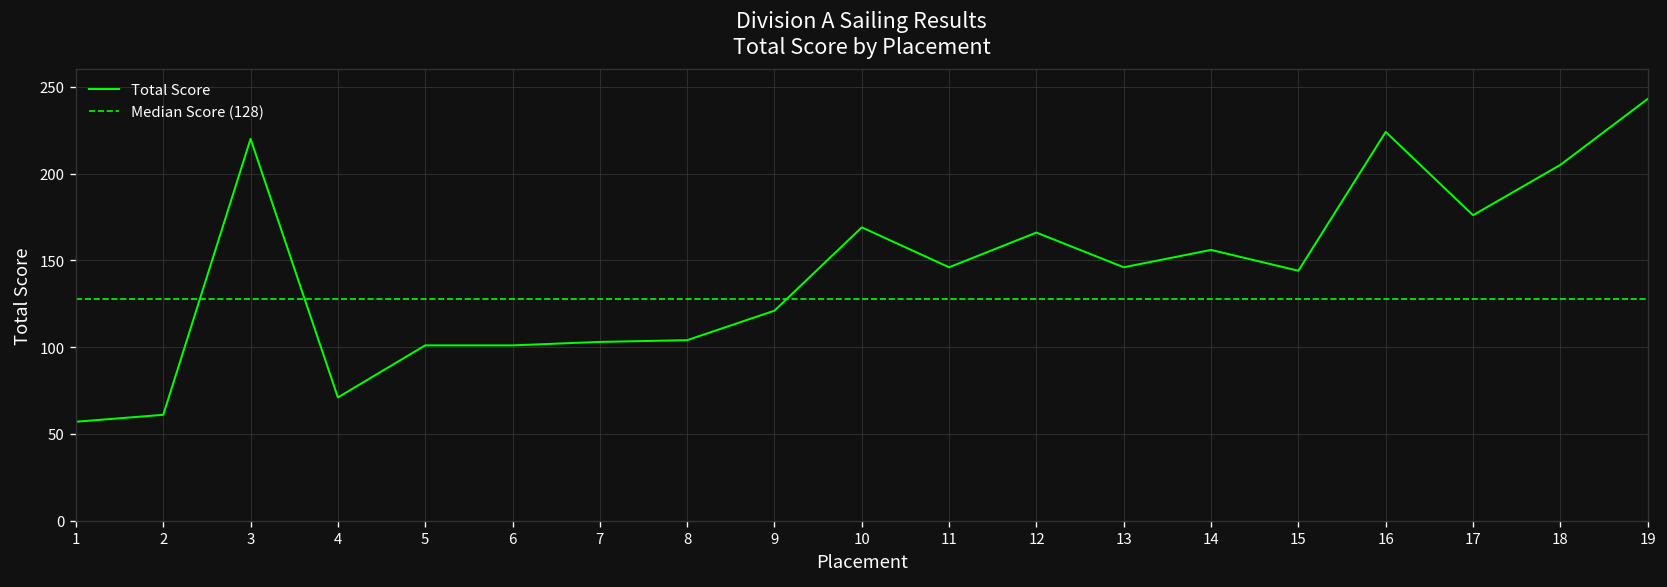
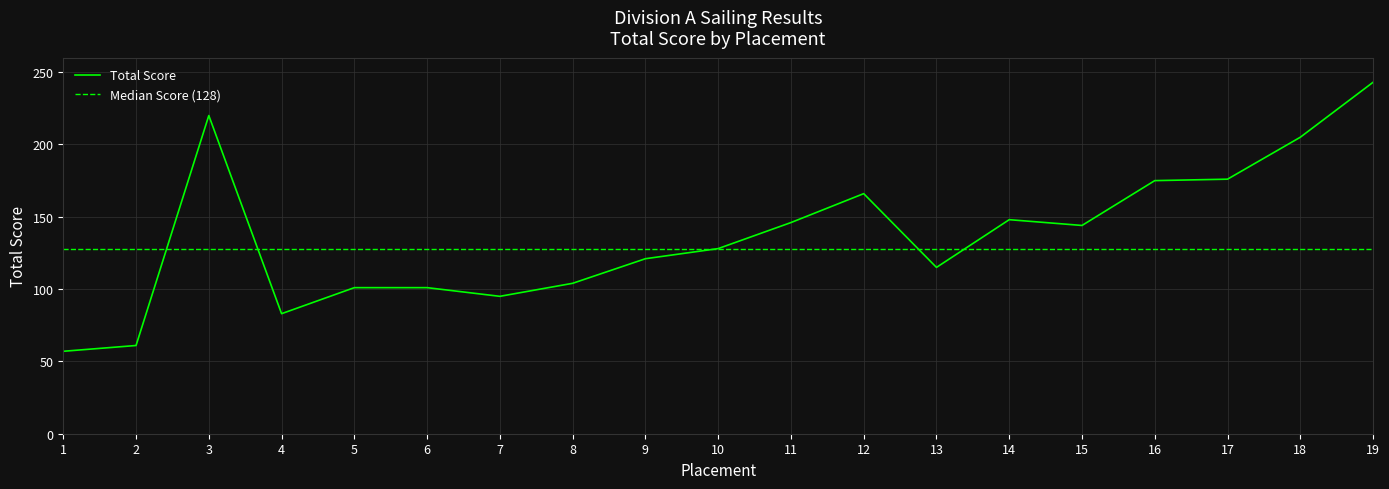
4: 71 -> 83
7: 103 -> 95
10: 169 -> 128
13: 146 -> 115
14: 156 -> 148
16: 224 -> 175
